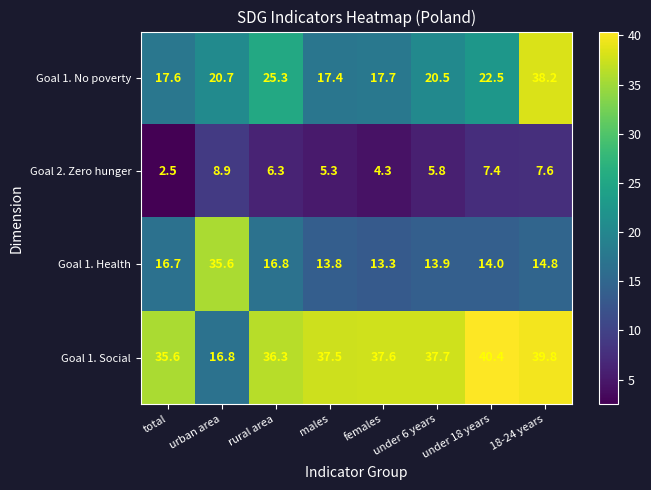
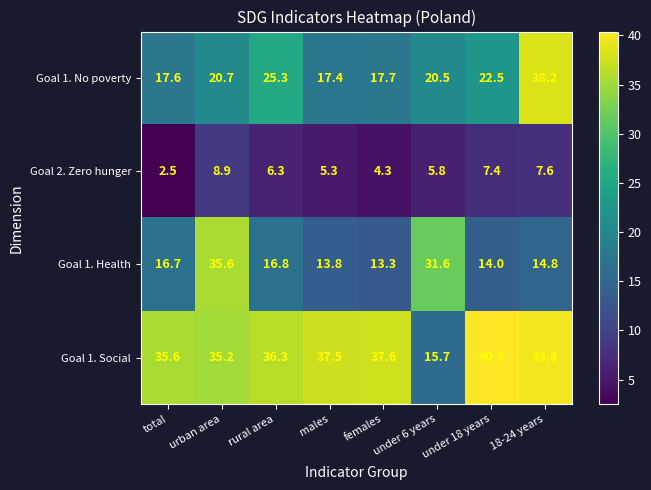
Goal 1. Health, under 6 years: 13.9 -> 31.6
Goal 1. Social, urban area: 16.8 -> 35.2
Goal 1. Social, under 6 years: 37.7 -> 15.7
